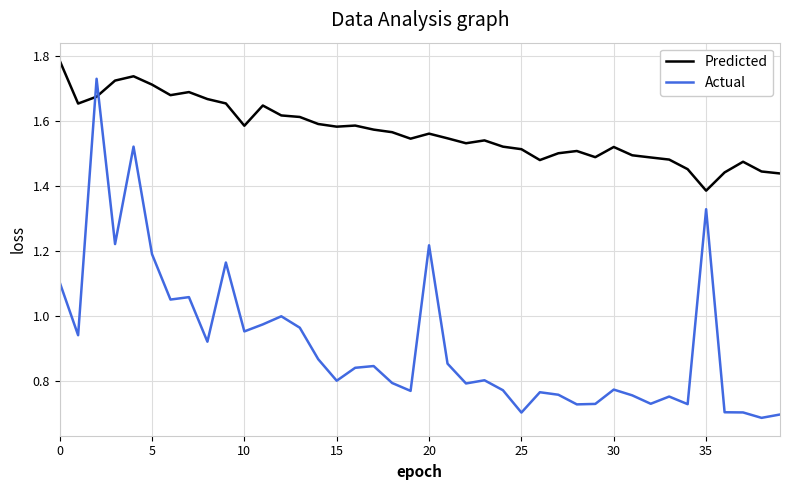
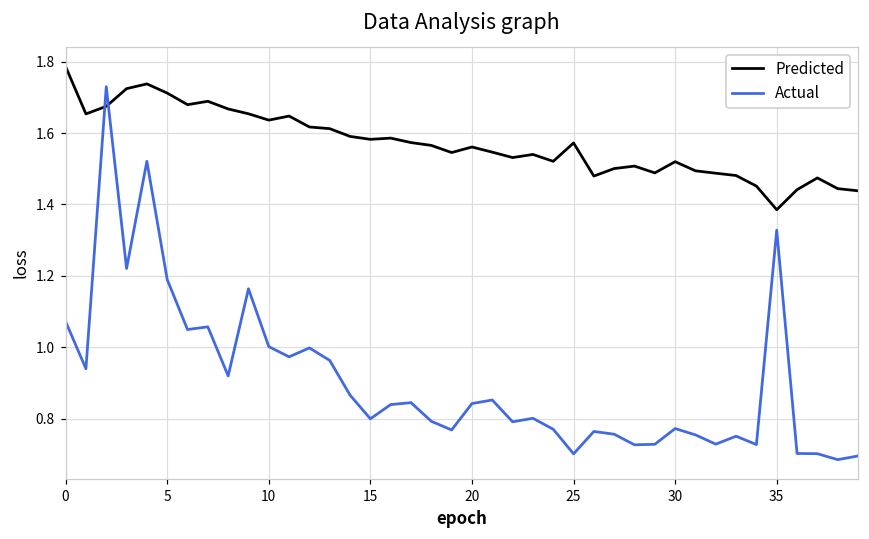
Actual, 0: 1.10 -> 1.07
Predicted, 10: 1.59 -> 1.64
Actual, 10: 0.95 -> 1.00
Actual, 20: 1.22 -> 0.84
Predicted, 25: 1.51 -> 1.57
